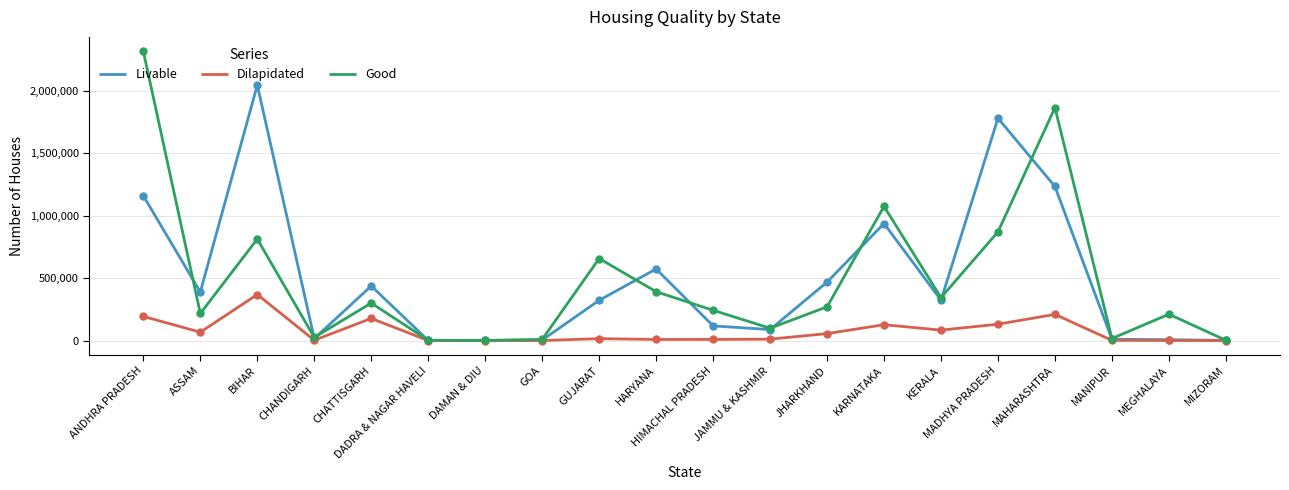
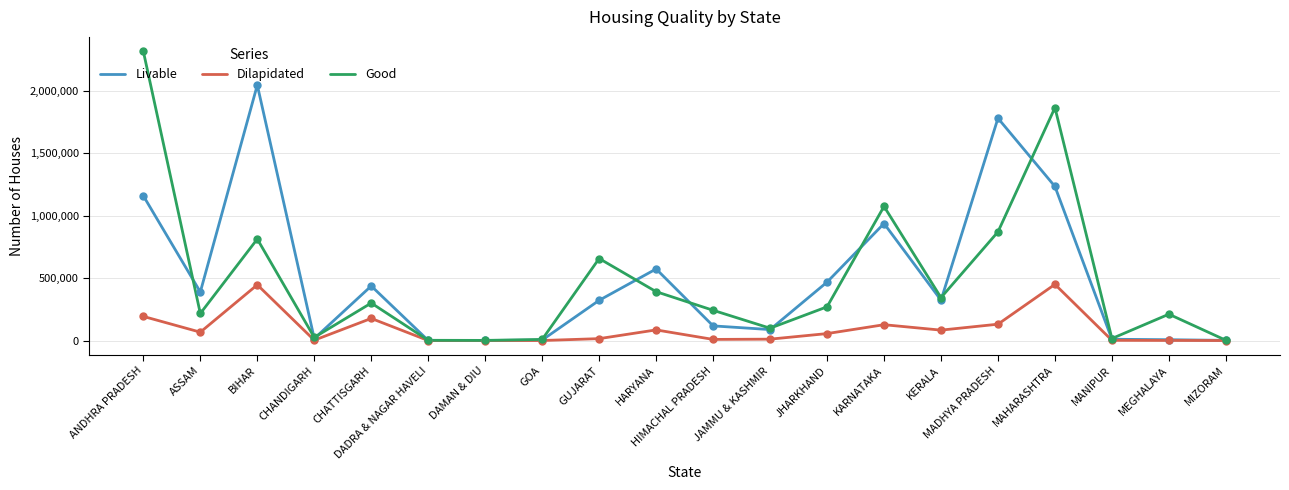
Dilapidated, BIHAR: 370,000 -> 450,000
Dilapidated, HARYANA: 10,000 -> 90,000
Dilapidated, MAHARASHTRA: 210,000 -> 450,000
